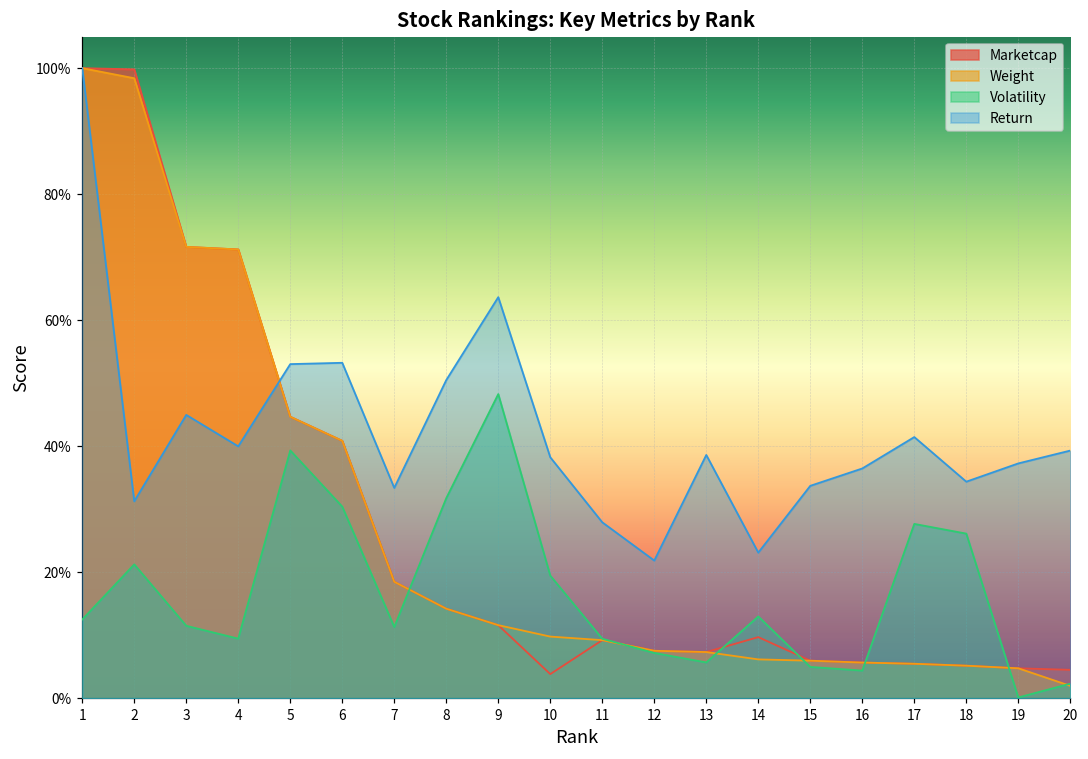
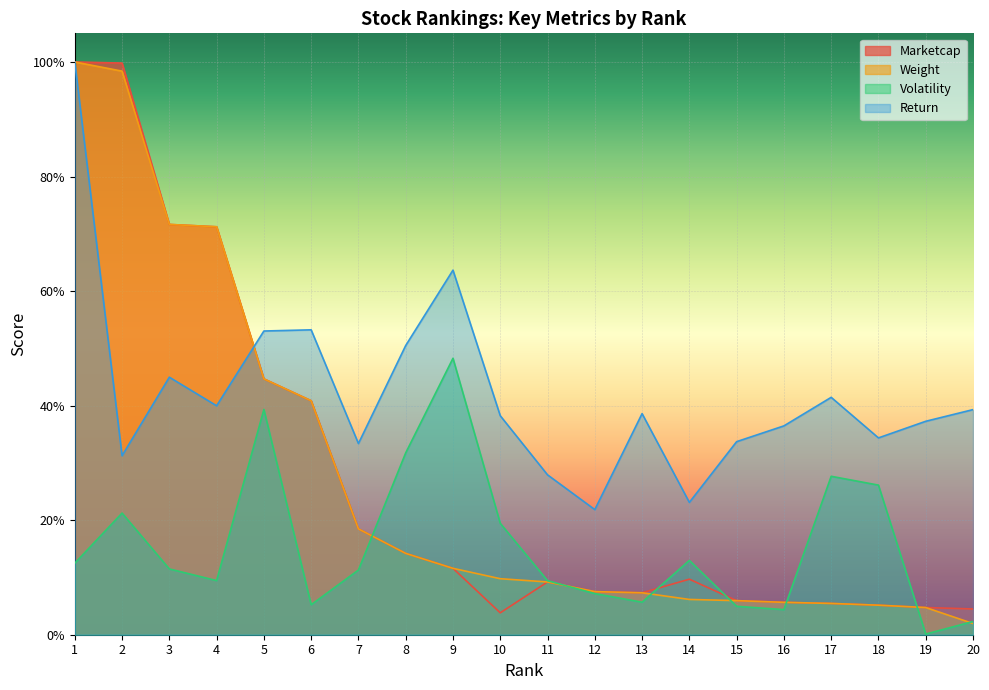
Volatility, 6: 30% -> 5%
